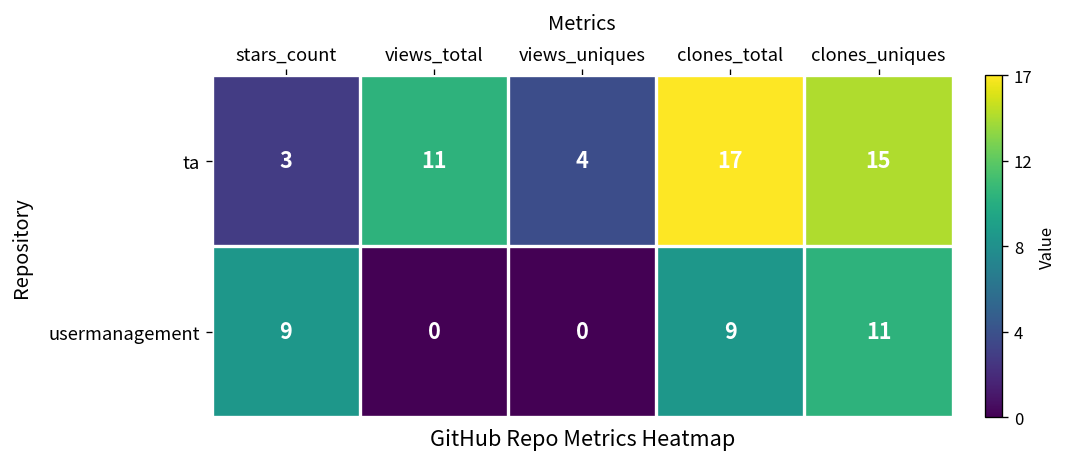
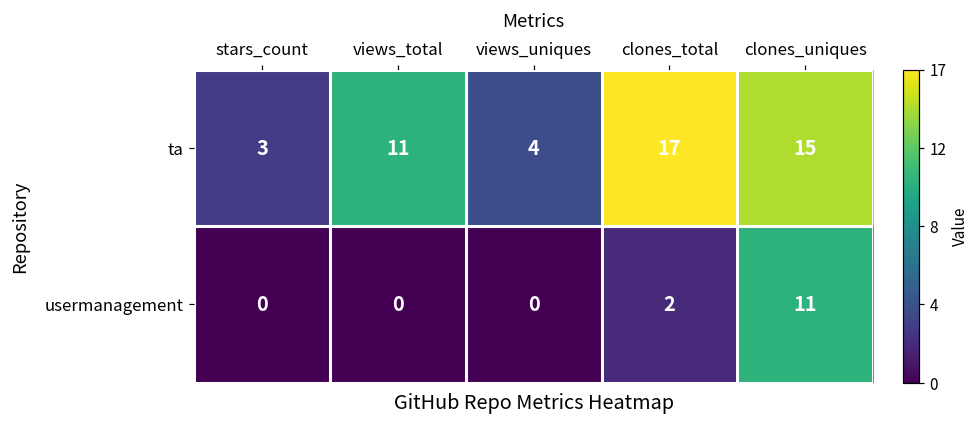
usermanagement, stars_count: 9 -> 0
usermanagement, clones_total: 9 -> 2
